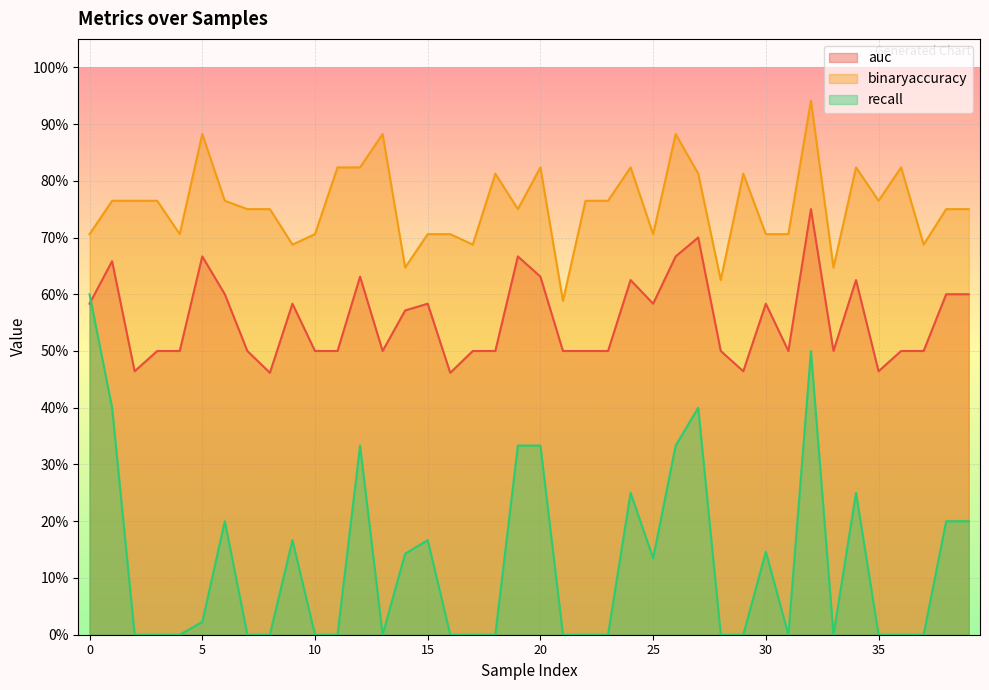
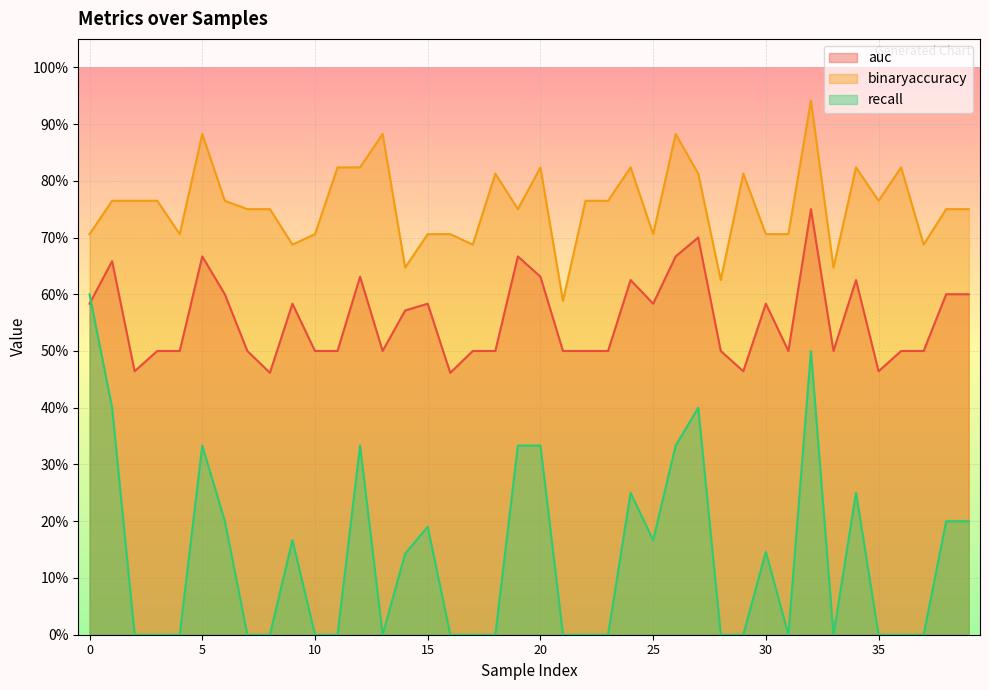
recall, 5: 2% -> 33%
recall, 15: 17% -> 19%
recall, 25: 13% -> 17%
